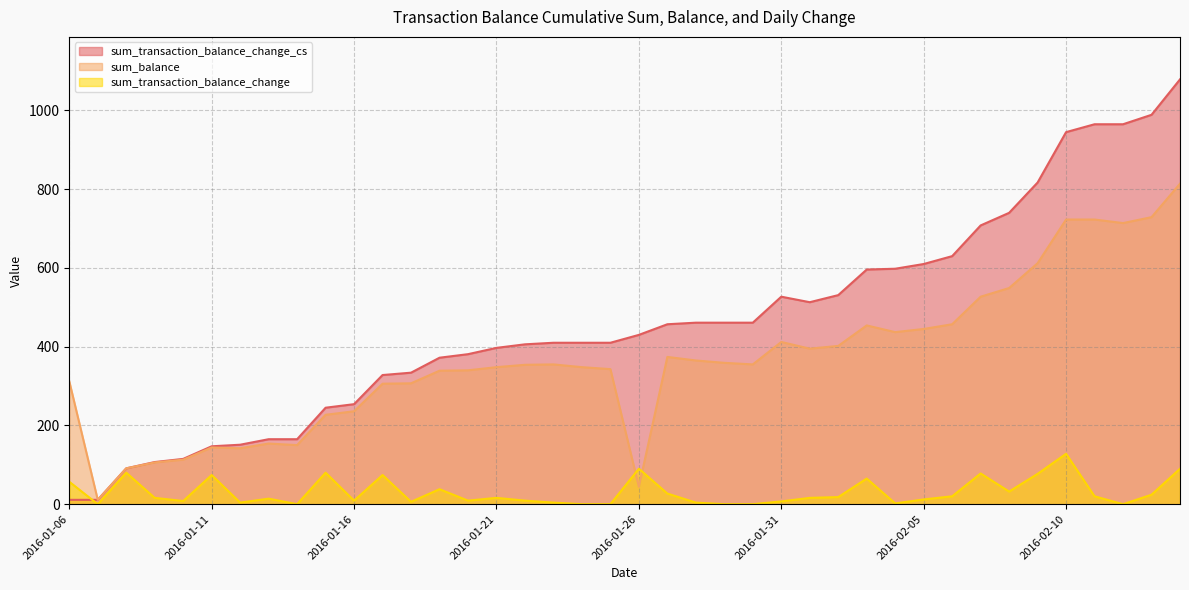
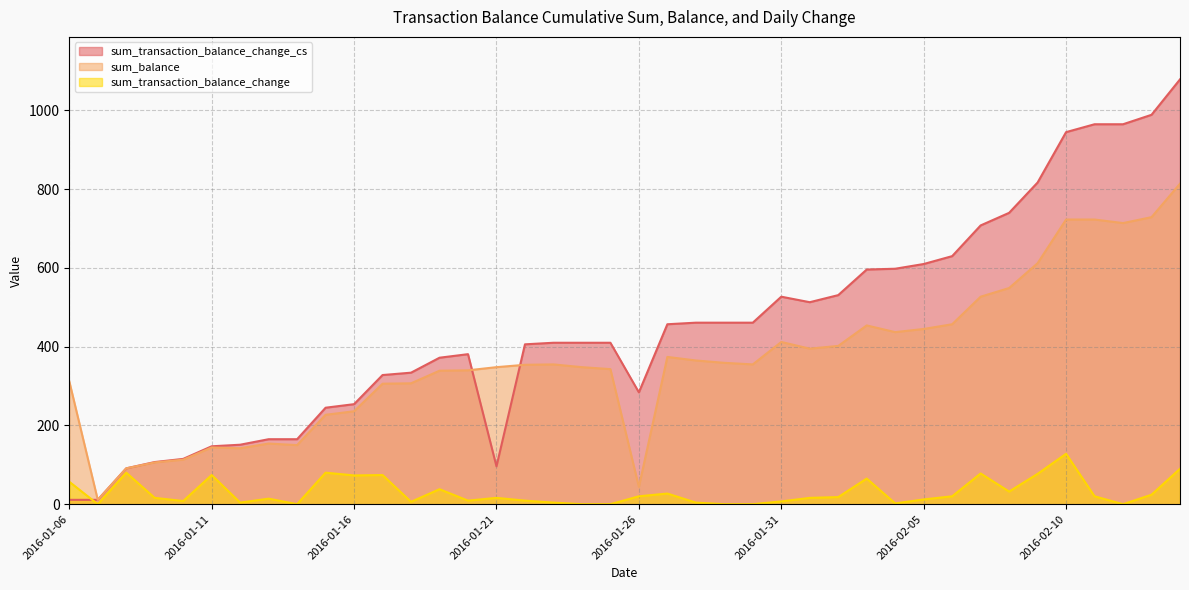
sum_transaction_balance_change, 2016-01-16: 10 -> 70
sum_transaction_balance_change_cs, 2016-01-21: 400 -> 100
sum_transaction_balance_change_cs, 2016-01-26: 430 -> 280
sum_transaction_balance_change, 2016-01-26: 90 -> 20
